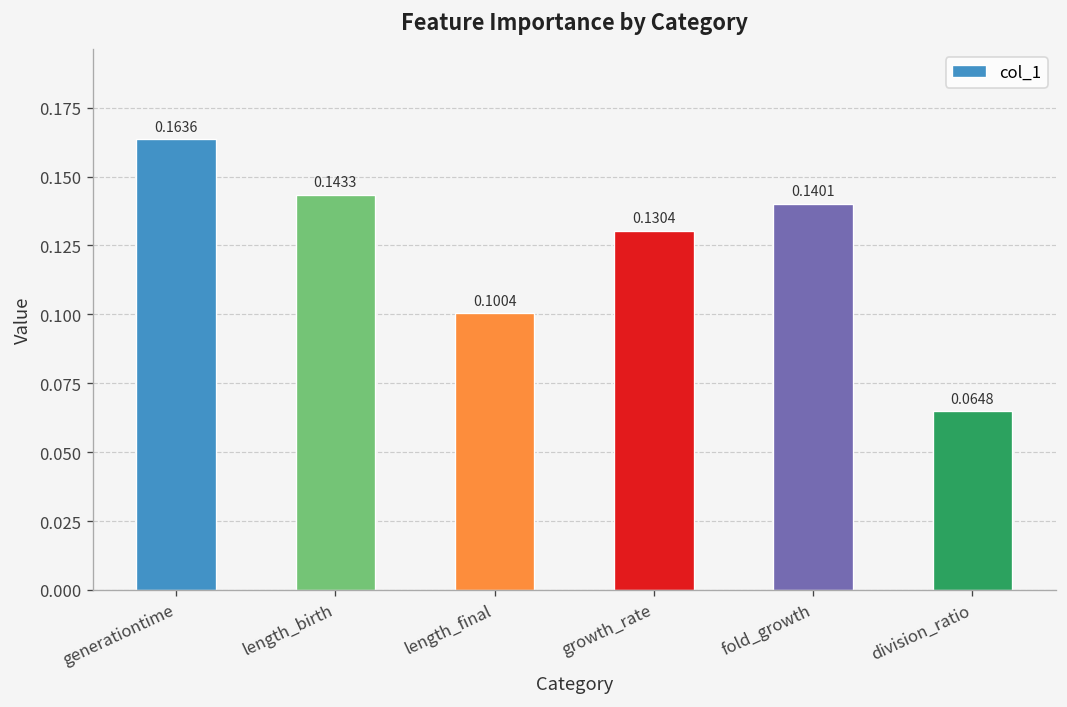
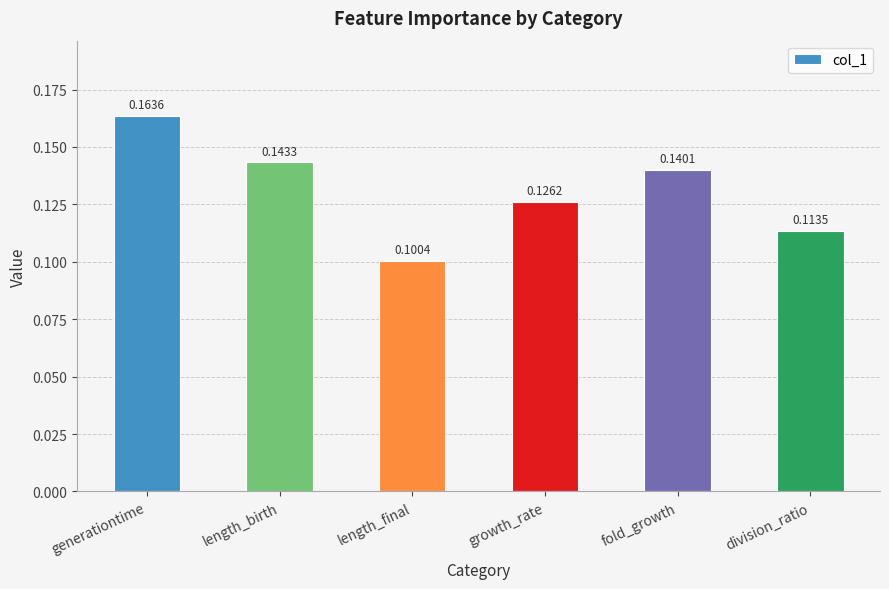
growth_rate: 0.1304 -> 0.1262
division_ratio: 0.0648 -> 0.1135
